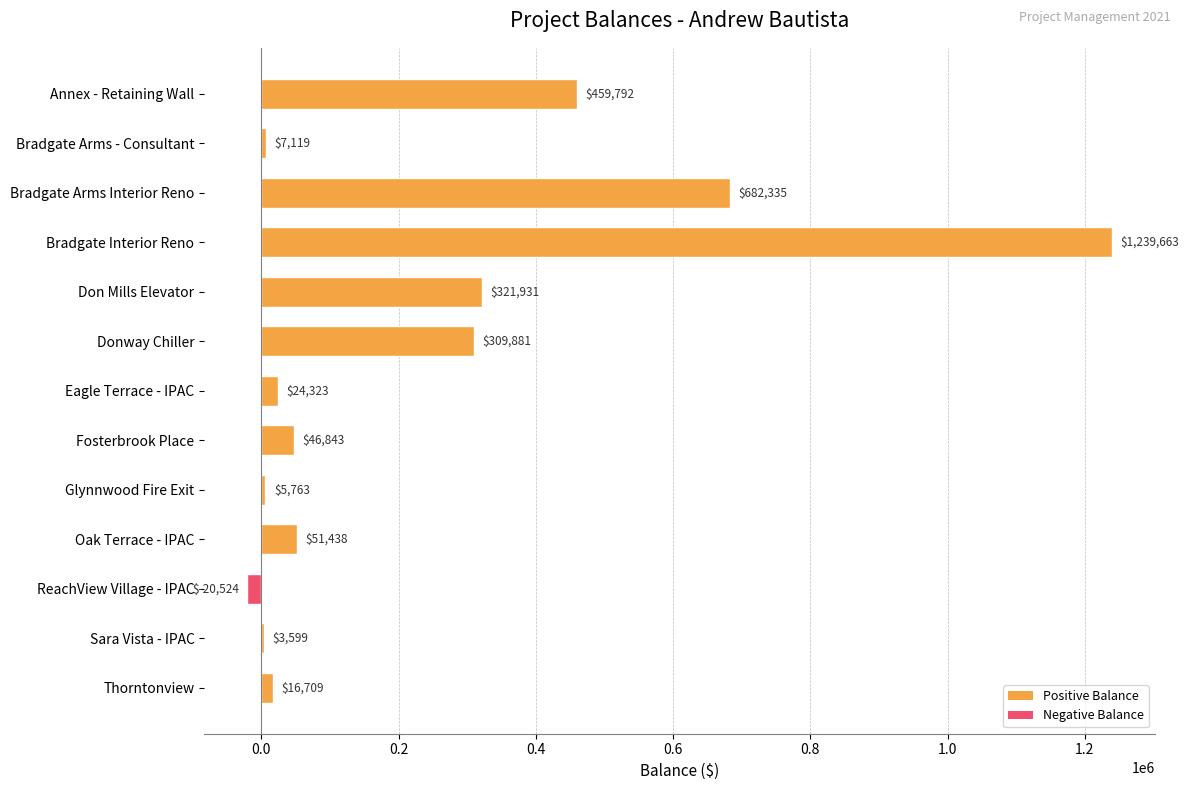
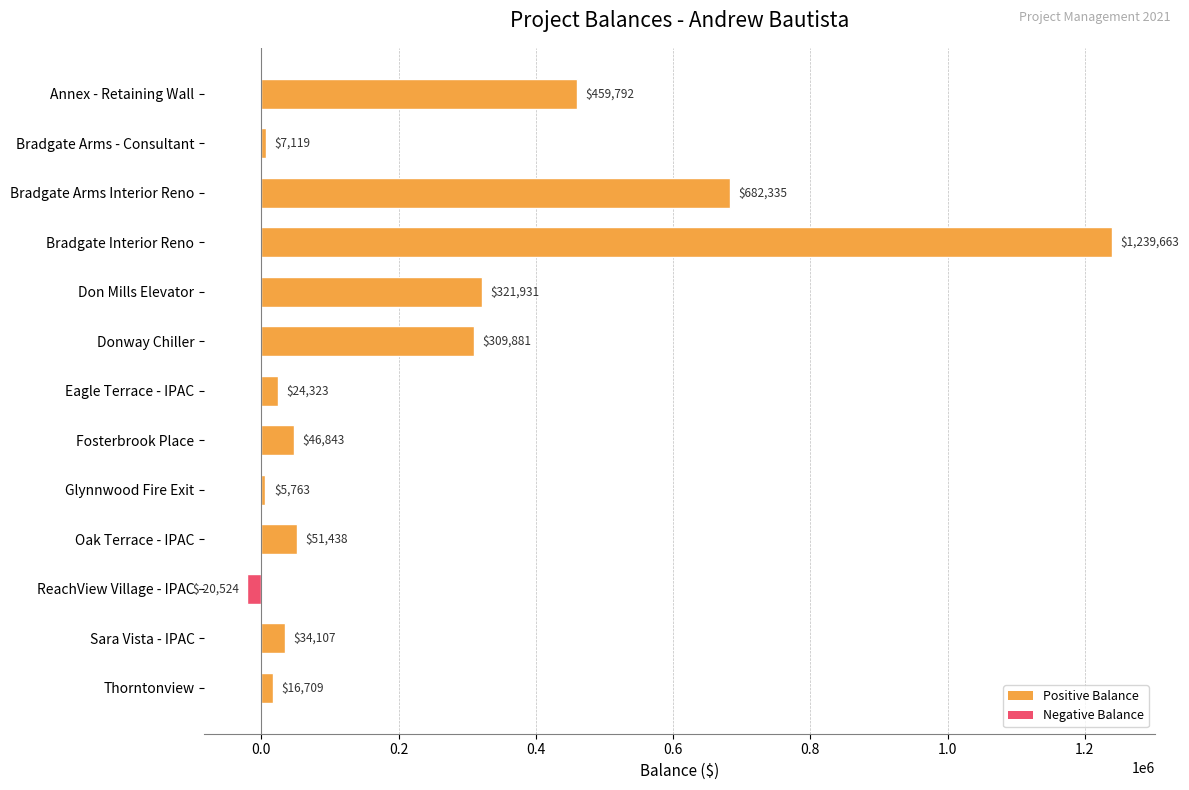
Sara Vista - IPAC: $3,599 -> $34,107
